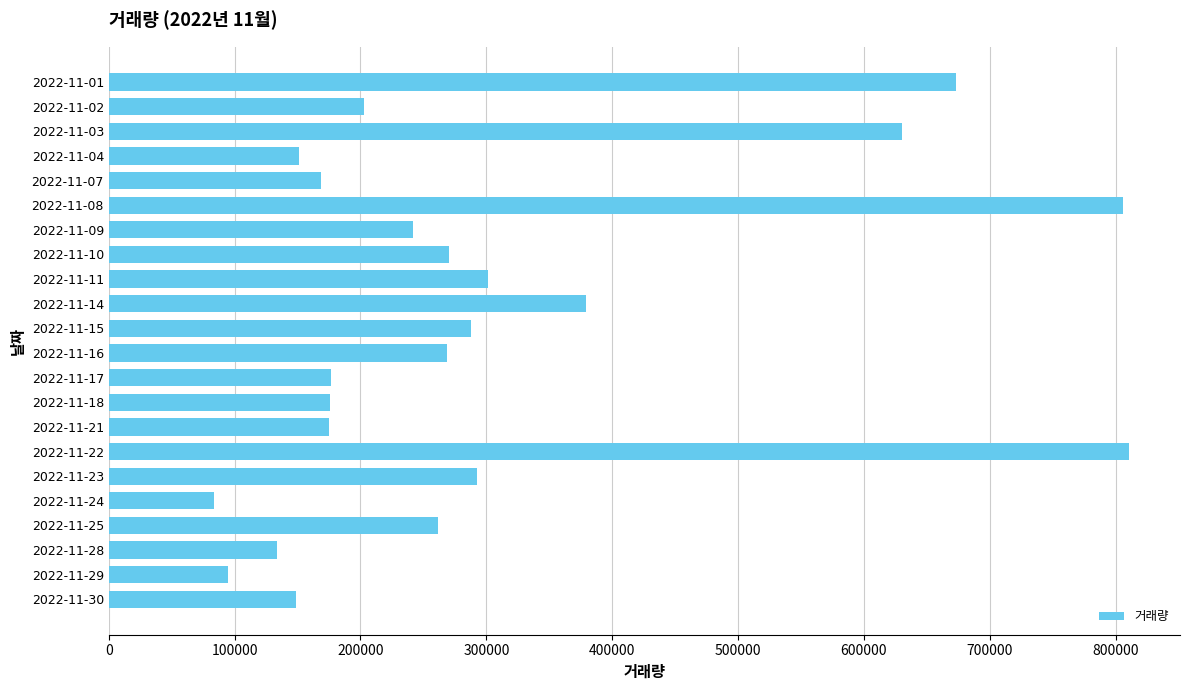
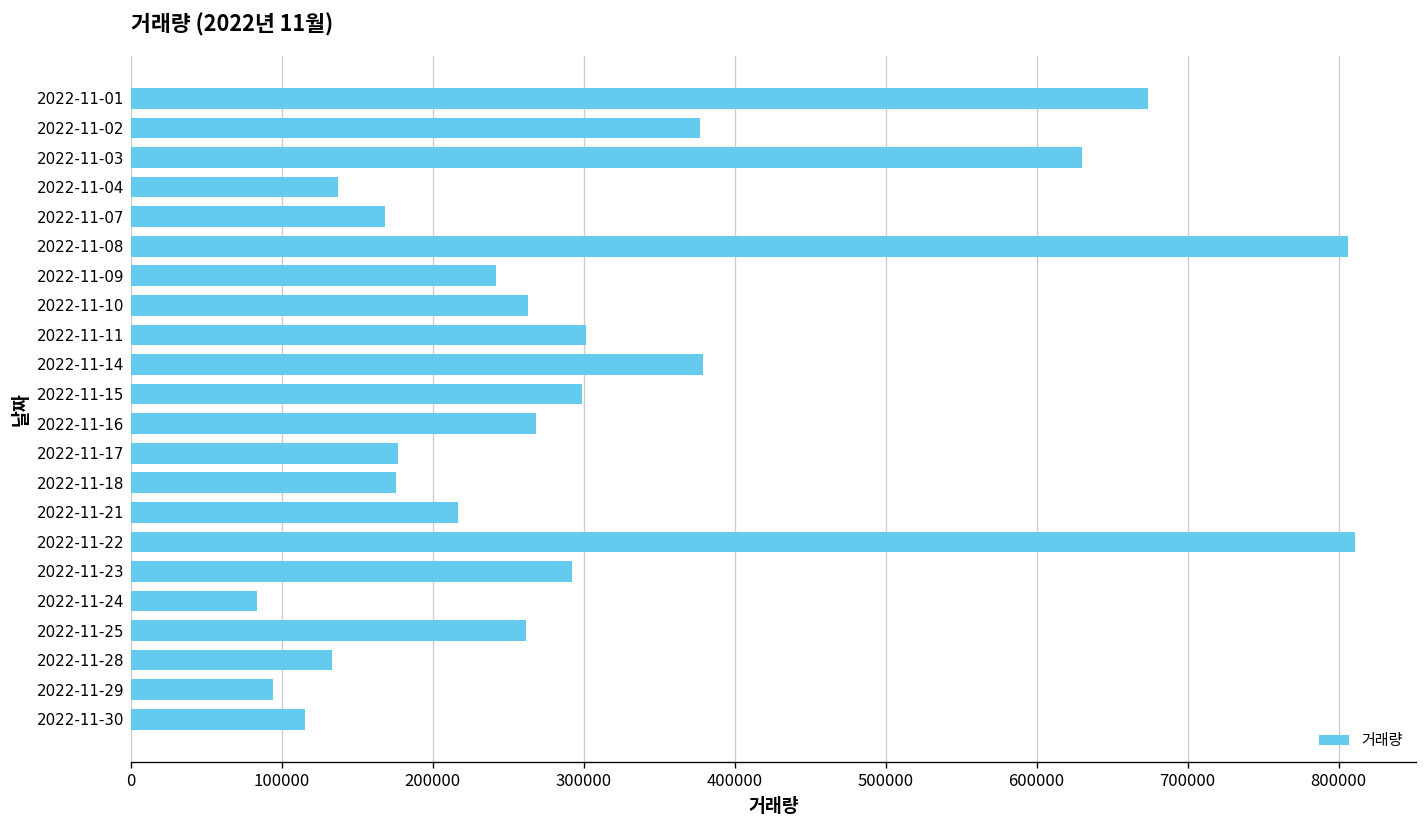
2022-11-02: 203000 -> 377000
2022-11-04: 151000 -> 137000
2022-11-10: 270000 -> 263000
2022-11-15: 288000 -> 299000
2022-11-21: 175000 -> 217000
2022-11-30: 148000 -> 115000
